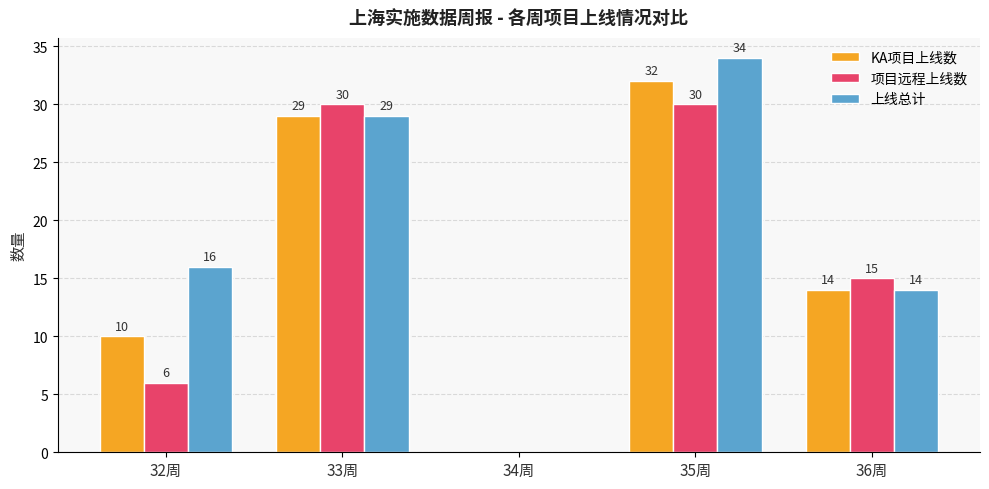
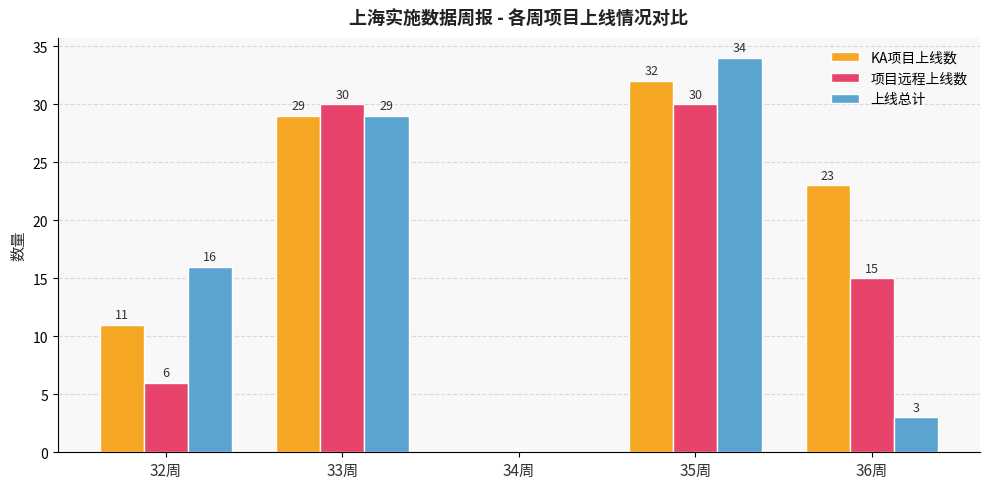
KA项目上线数, 32周: 10 -> 11
KA项目上线数, 36周: 14 -> 23
上线总计, 36周: 14 -> 3
